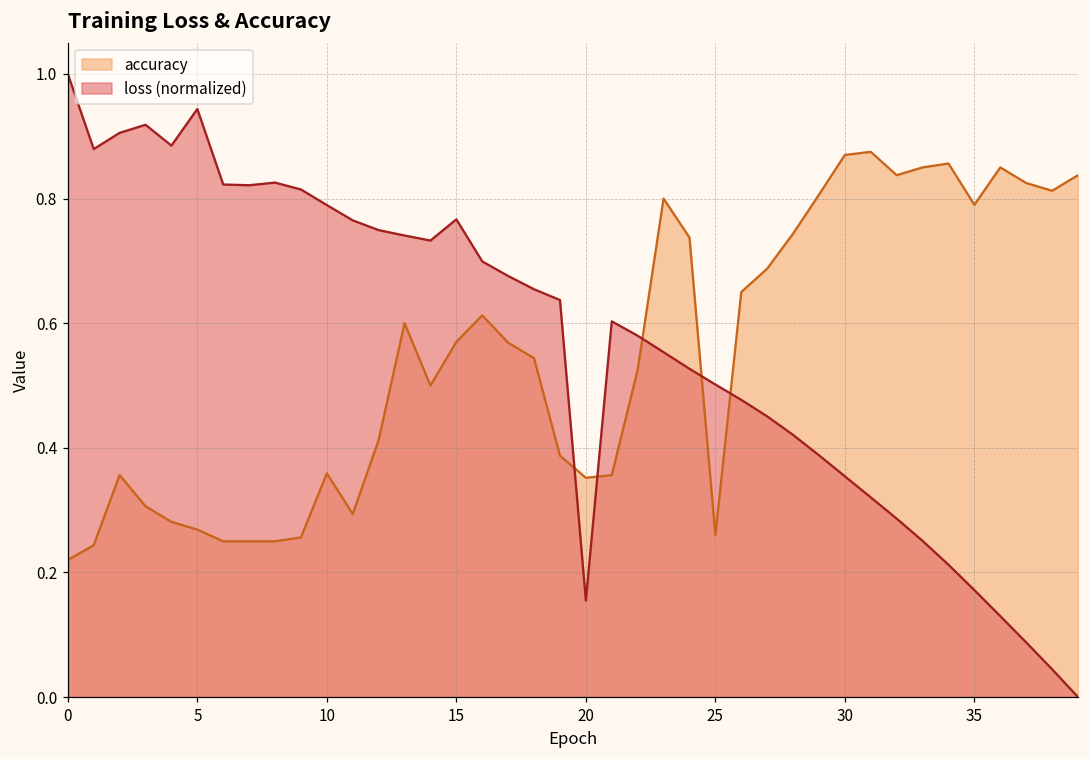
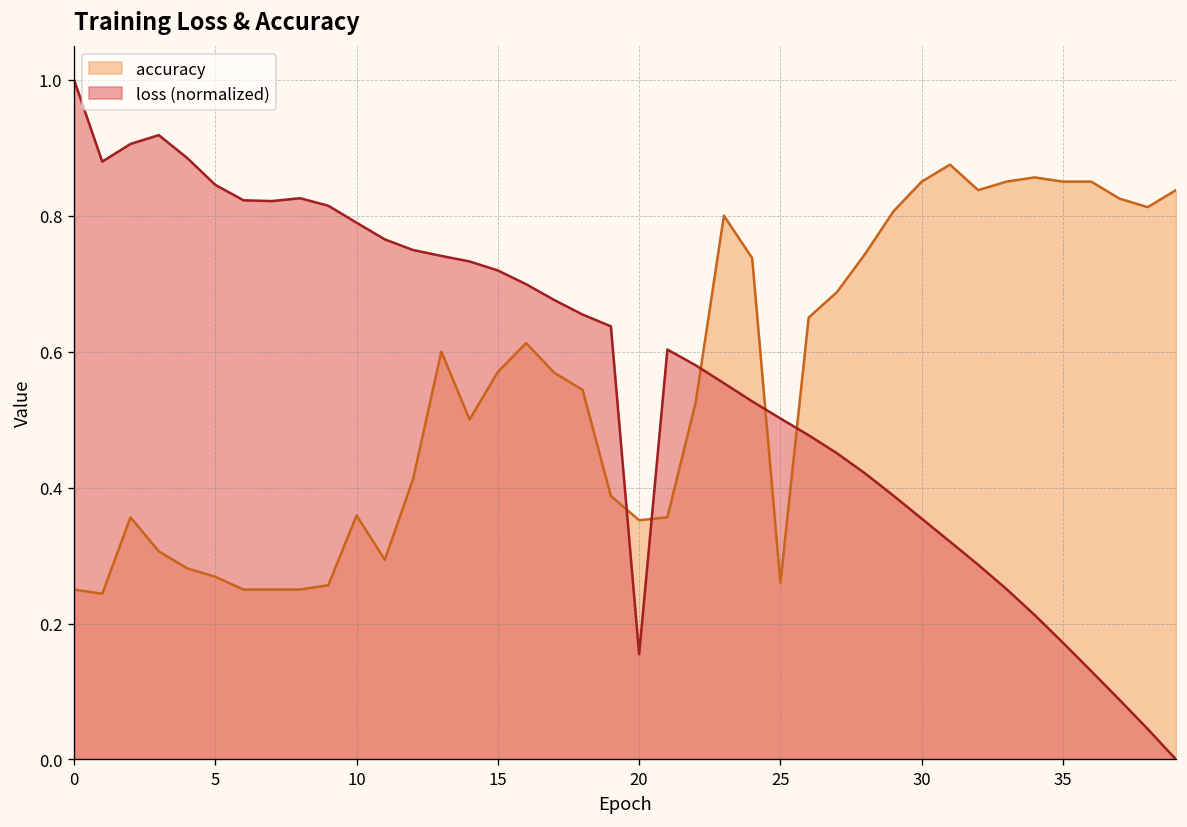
accuracy, 0: 0.22 -> 0.25
loss (normalized), 5: 0.94 -> 0.85
loss (normalized), 15: 0.77 -> 0.72
accuracy, 30: 0.87 -> 0.85
accuracy, 35: 0.79 -> 0.85
